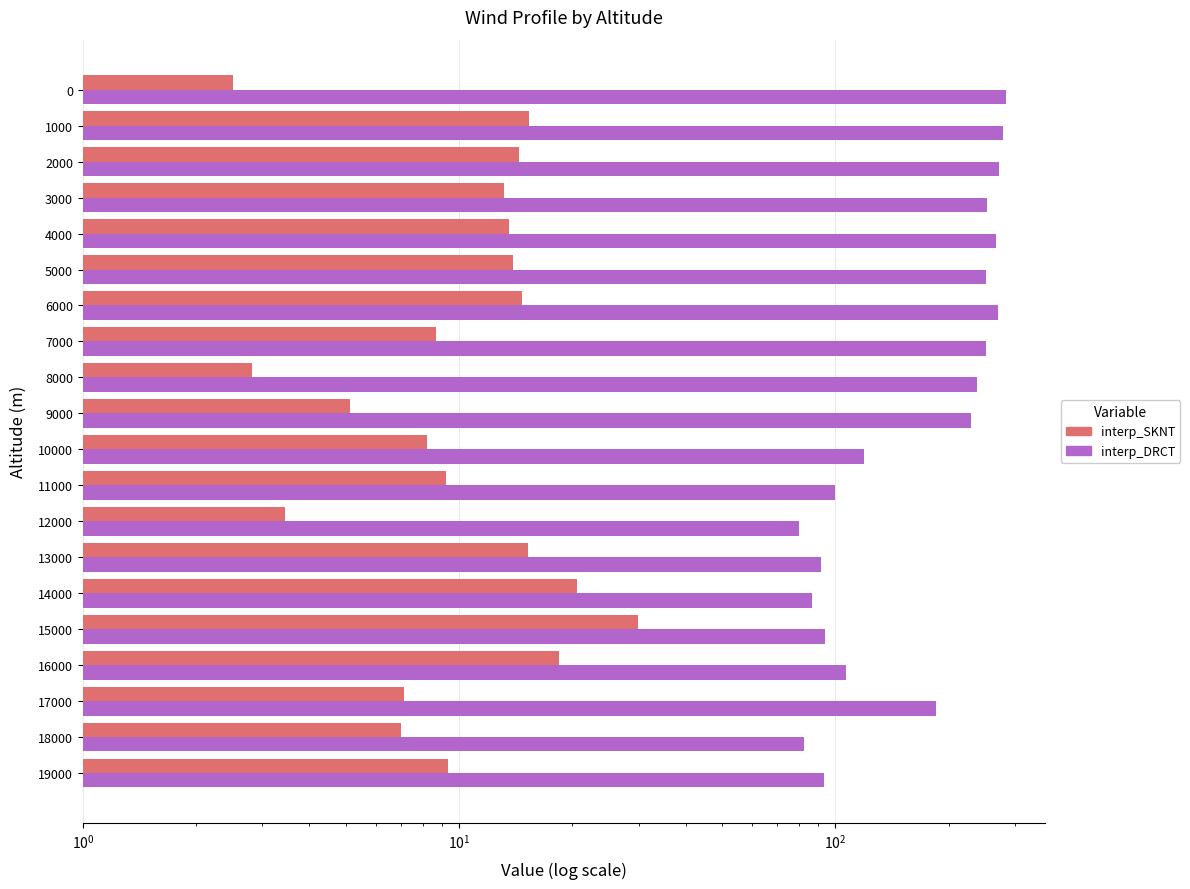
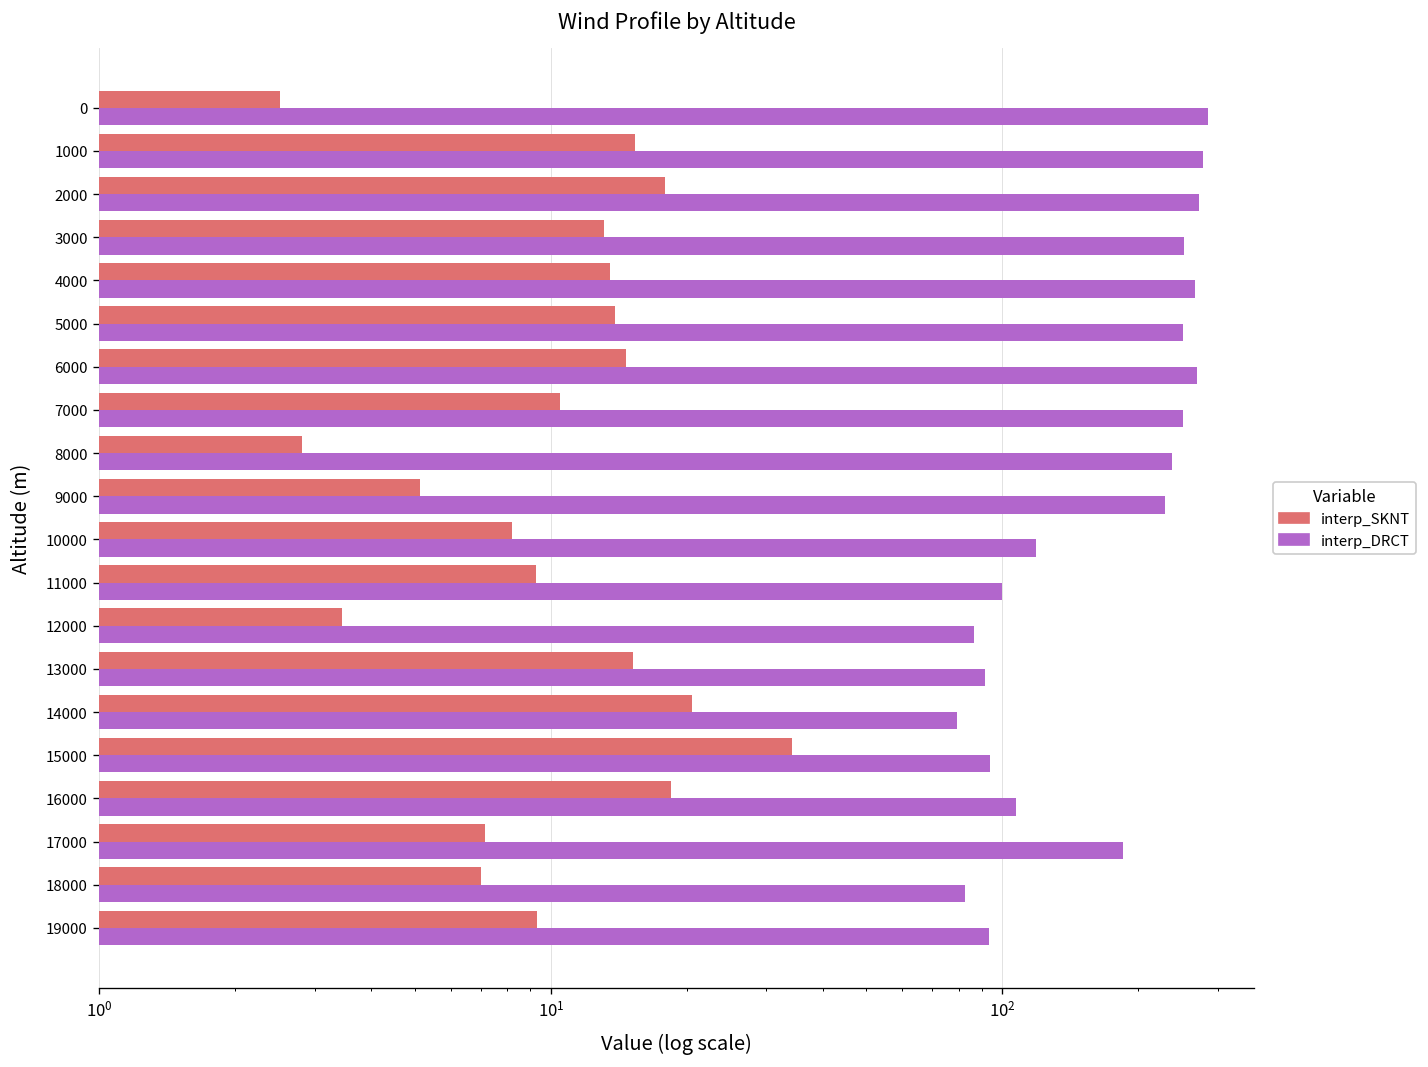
interp_SKNT, 2000: 14.4 -> 18
interp_SKNT, 7000: 8.7 -> 10.5
interp_DRCT, 12000: 80 -> 86
interp_DRCT, 14000: 87 -> 79
interp_SKNT, 15000: 30 -> 34
